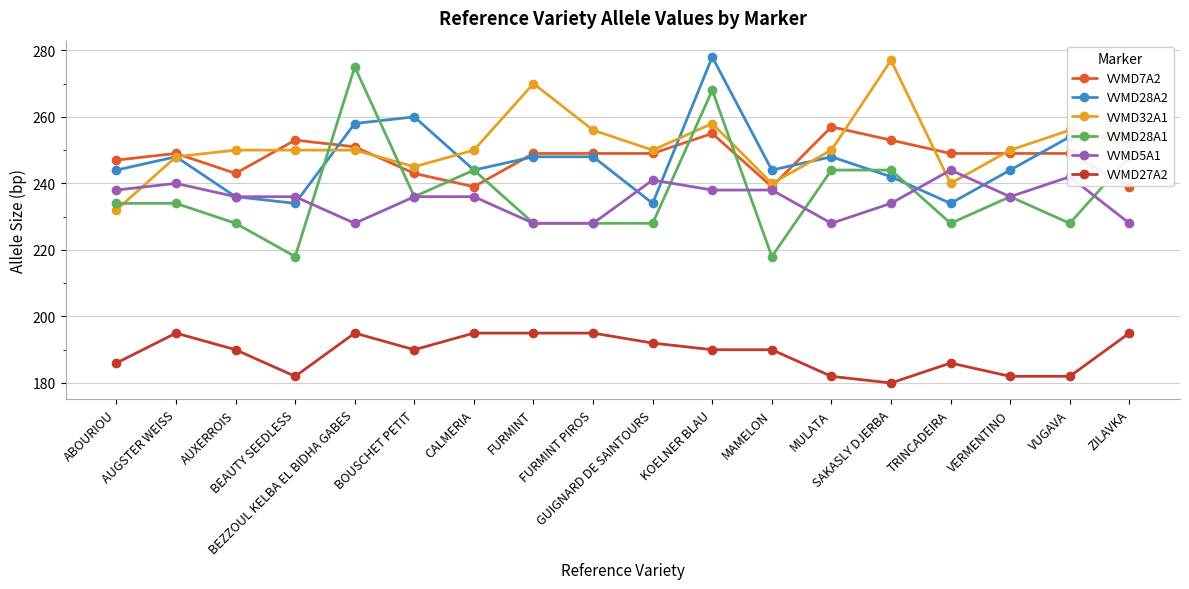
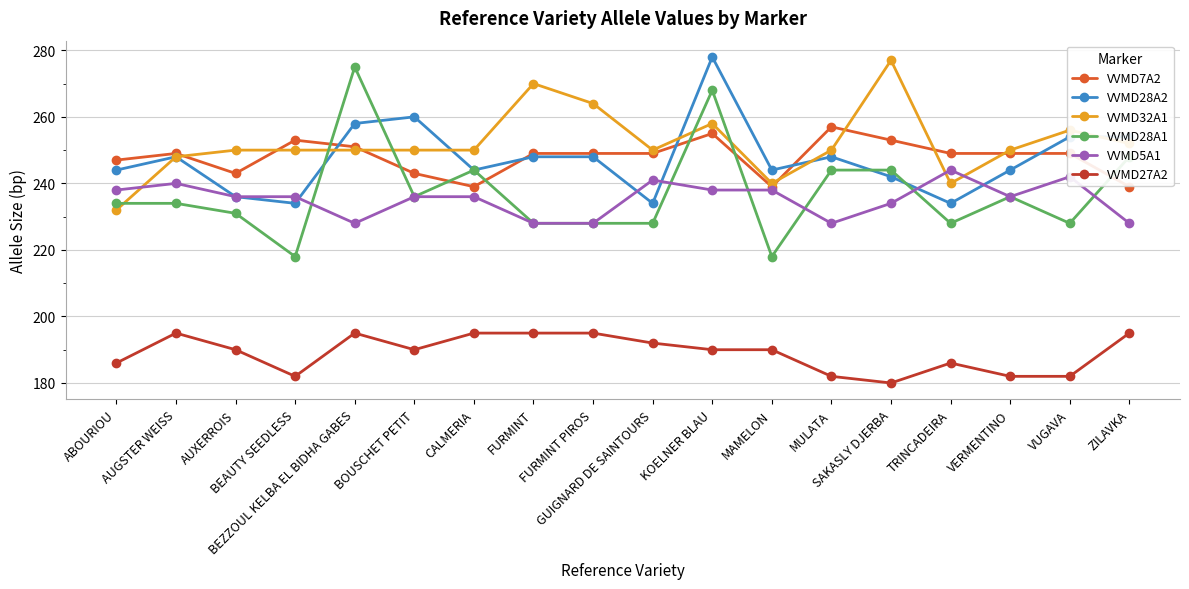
VVMD28A1, AUXERROIS: 228 -> 231
VVMD32A1, BOUSCHET PETIT: 245 -> 250
VVMD32A1, FURMINT PIROS: 256 -> 264
